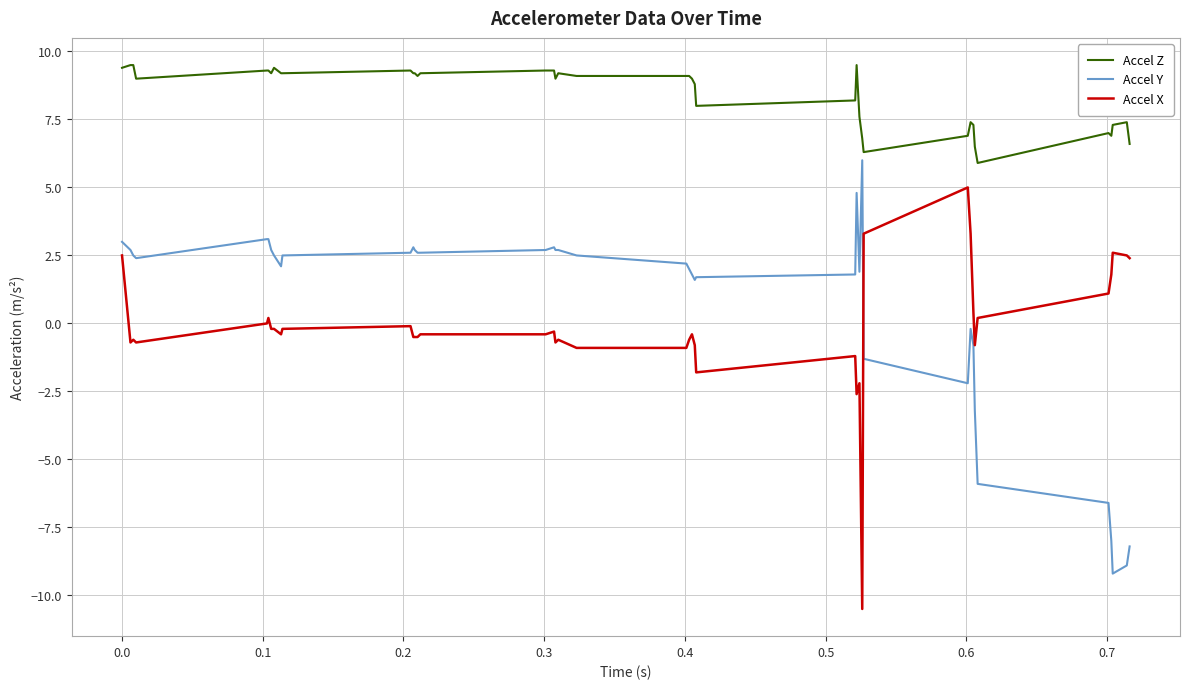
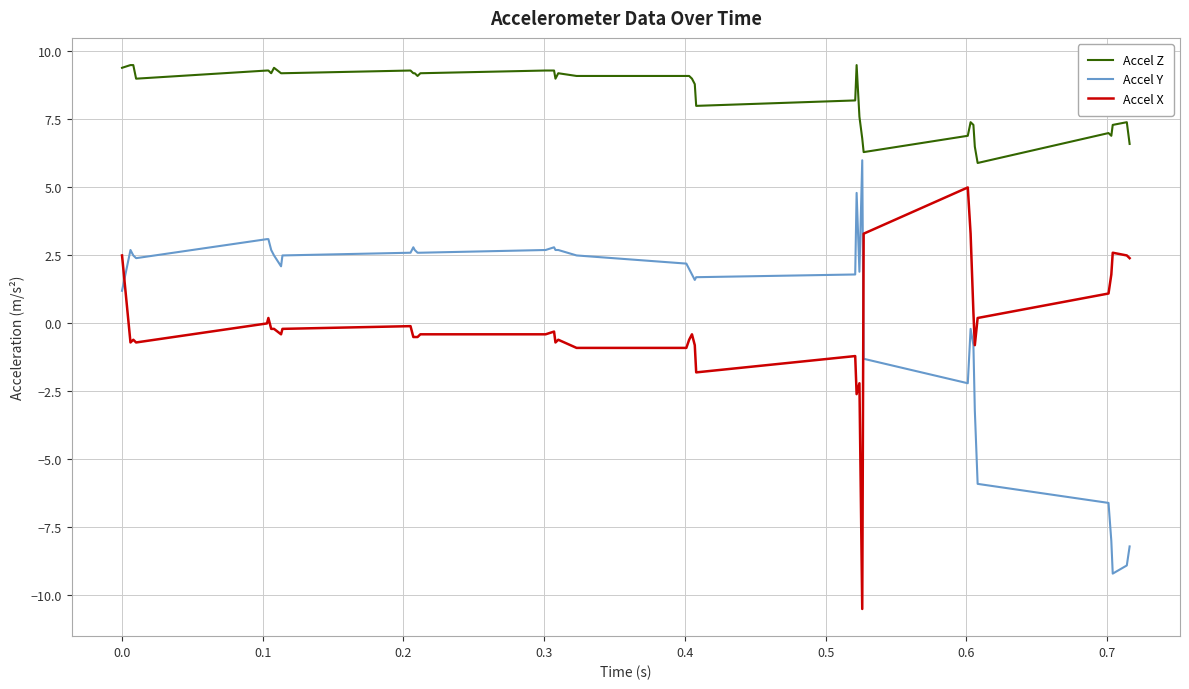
Accel Y, 0.0: 3.0 -> 1.2
